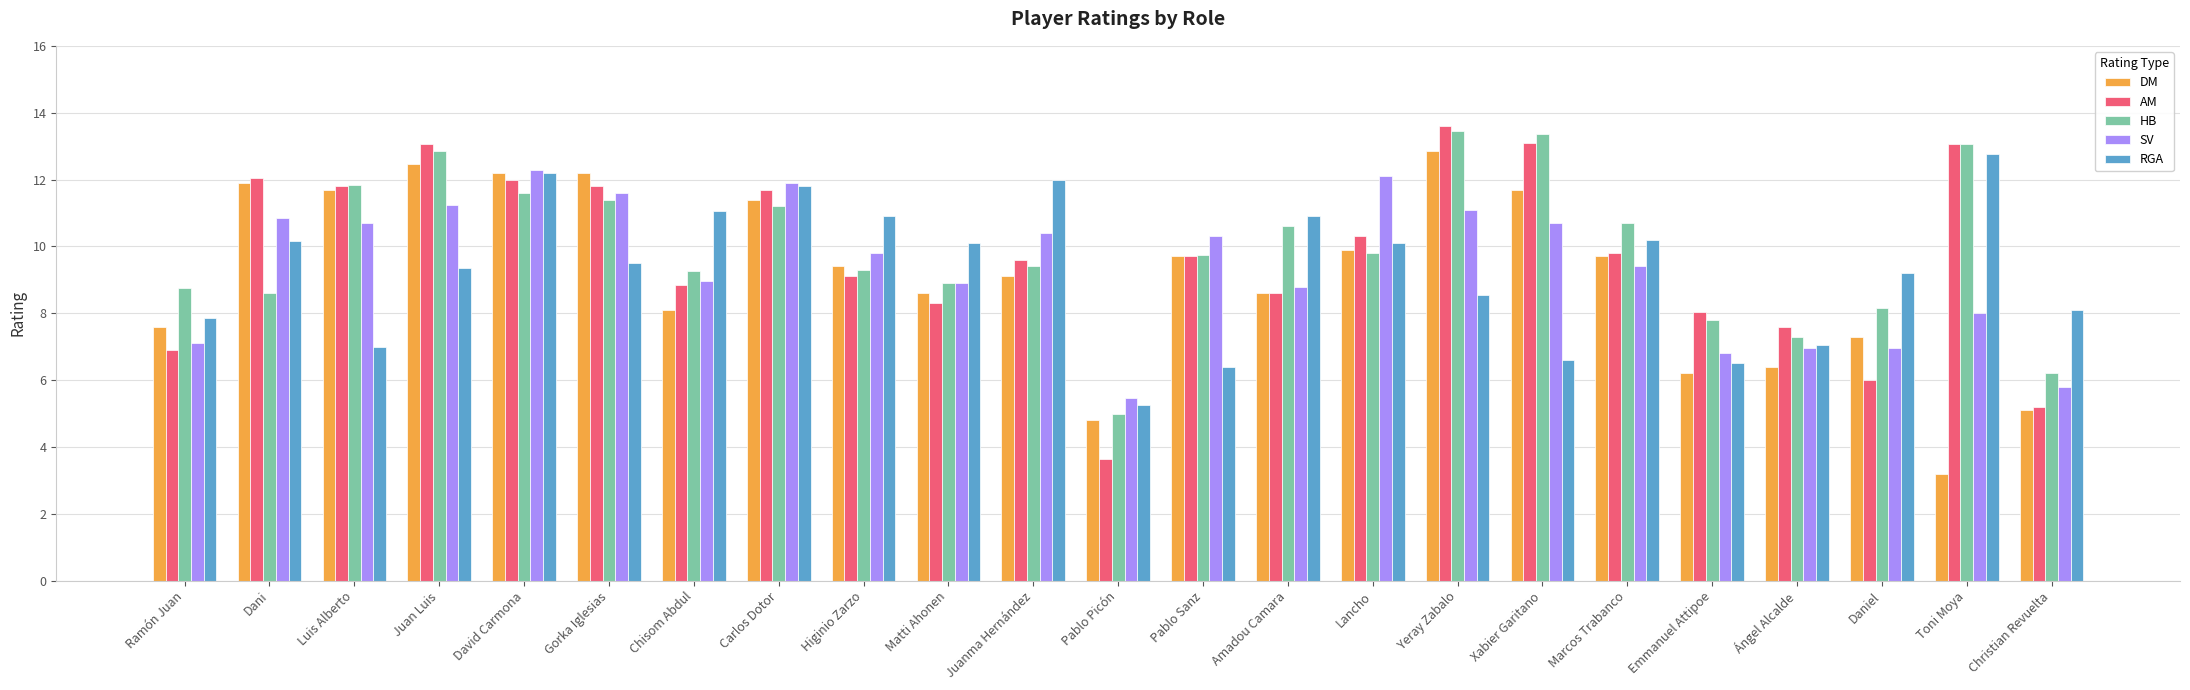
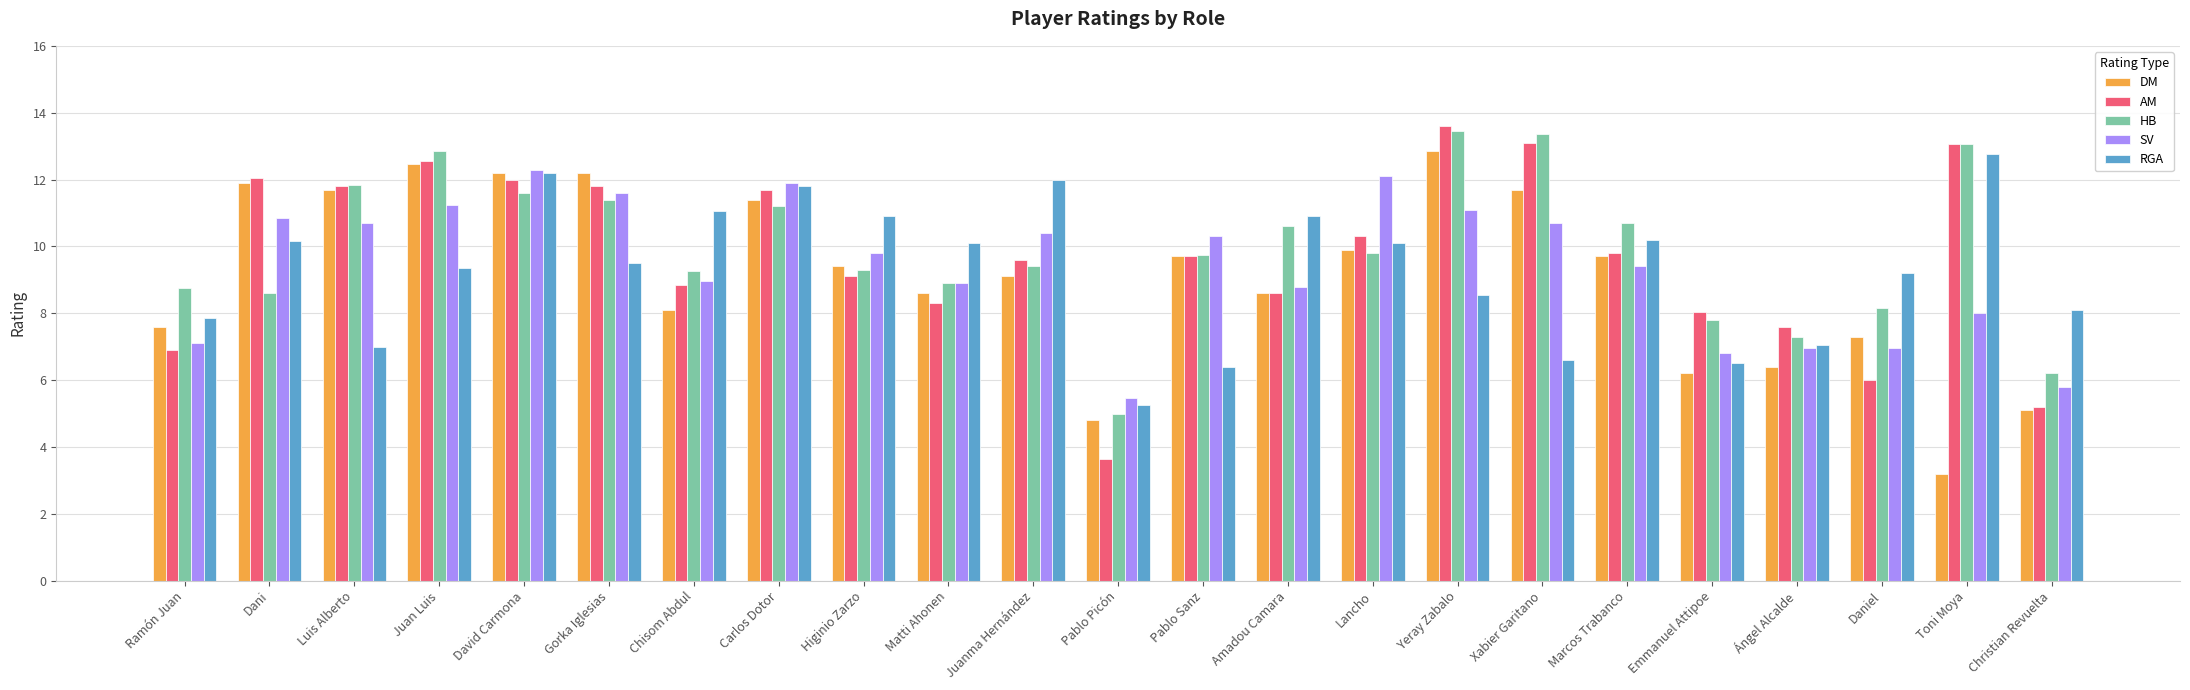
AM, Juan Luis: 13.1 -> 12.6
